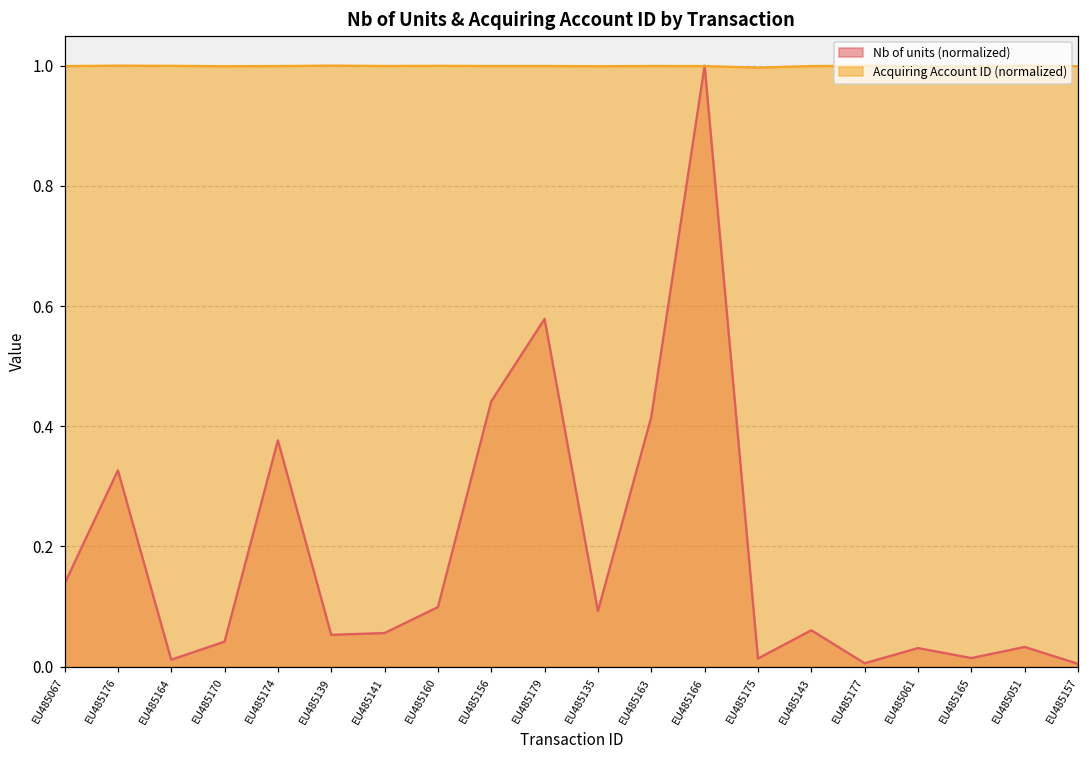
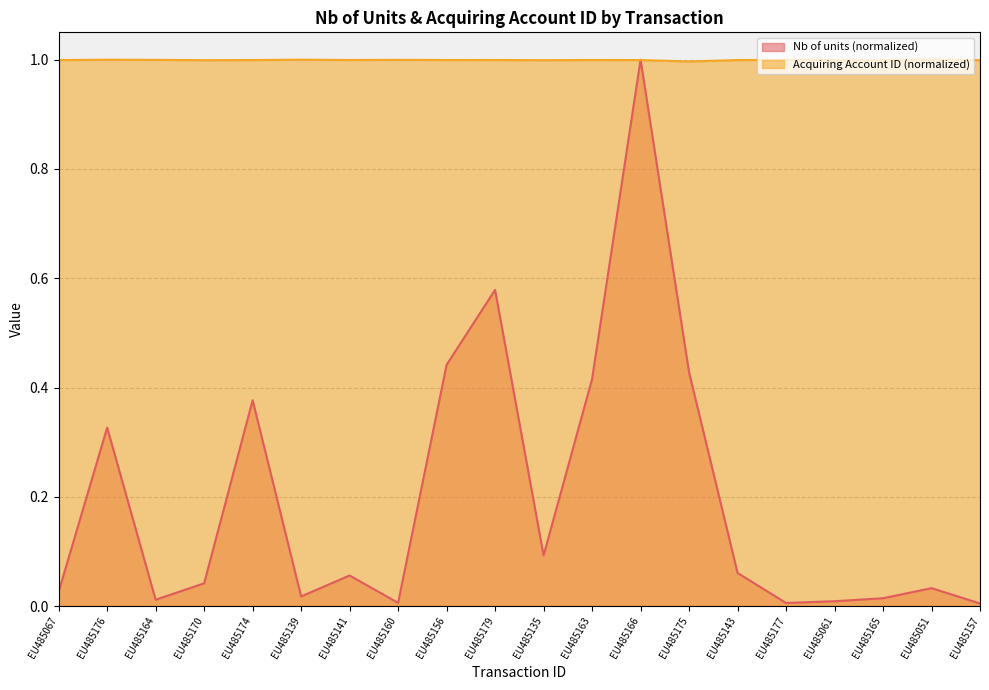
Nb of units (normalized), EU485067: 0.14 -> 0.03
Nb of units (normalized), EU485139: 0.05 -> 0.02
Nb of units (normalized), EU485160: 0.10 -> 0.01
Nb of units (normalized), EU485175: 0.01 -> 0.43
Nb of units (normalized), EU485061: 0.03 -> 0.01
